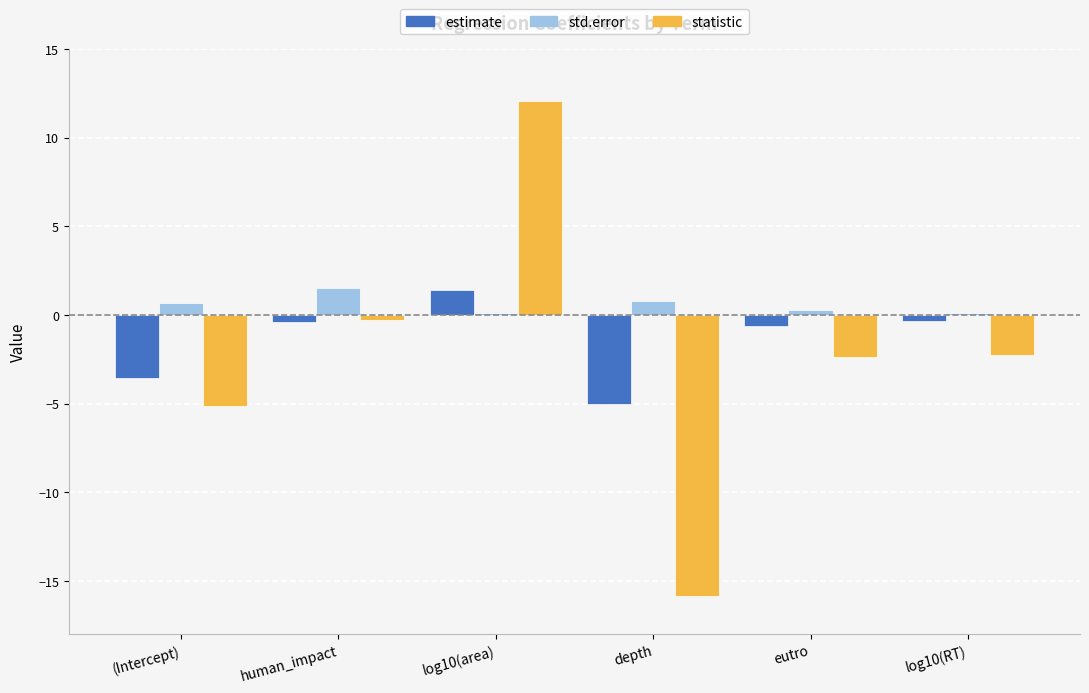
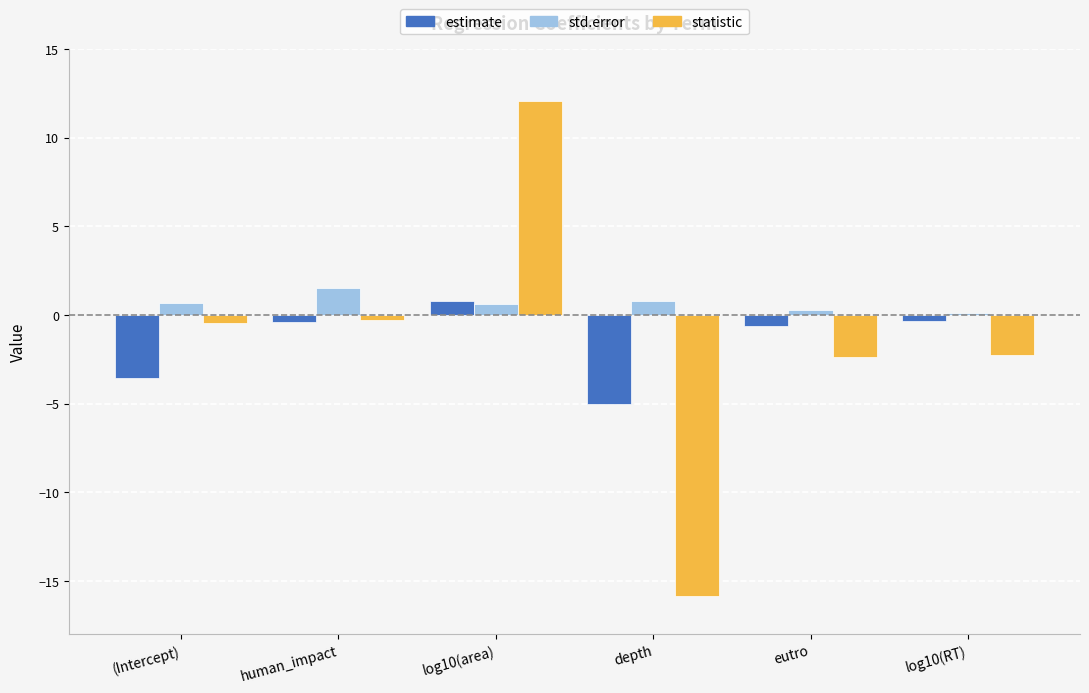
statistic, (Intercept): -5.1 -> -0.4
estimate, log10(area): 1.4 -> 0.8
std.error, log10(area): 0.1 -> 0.6
